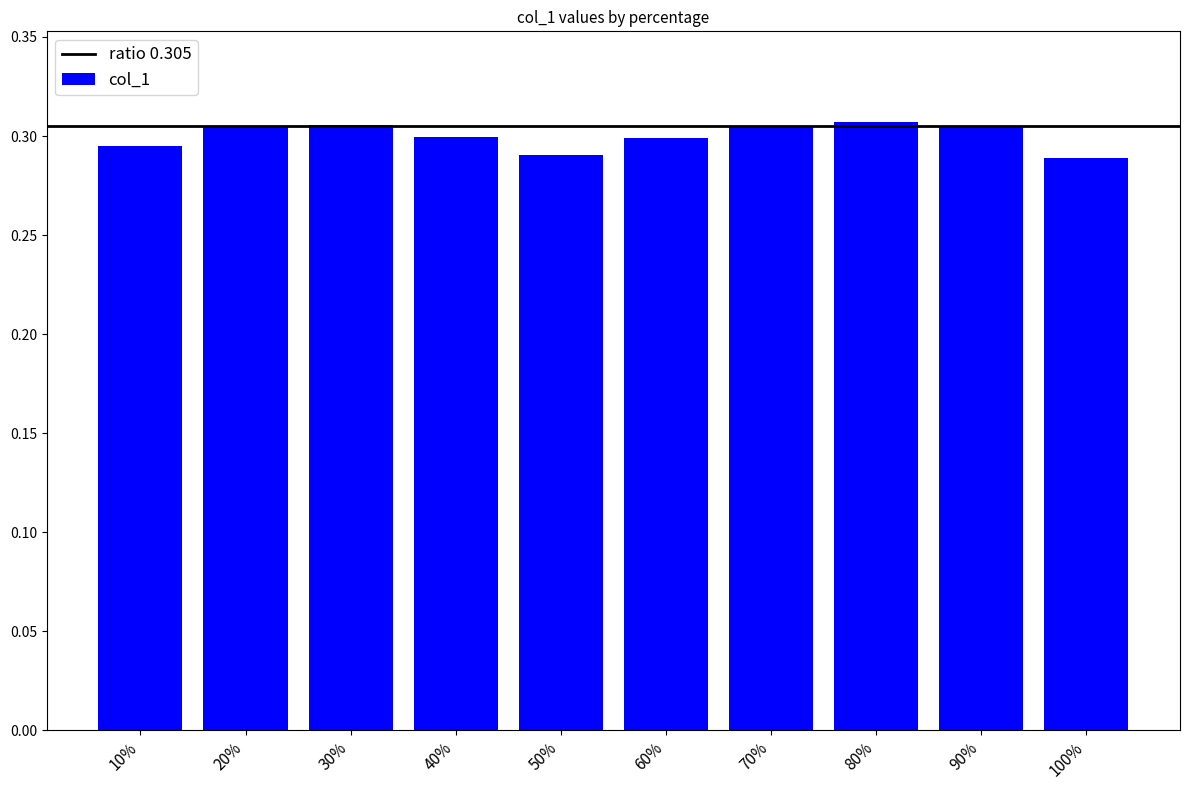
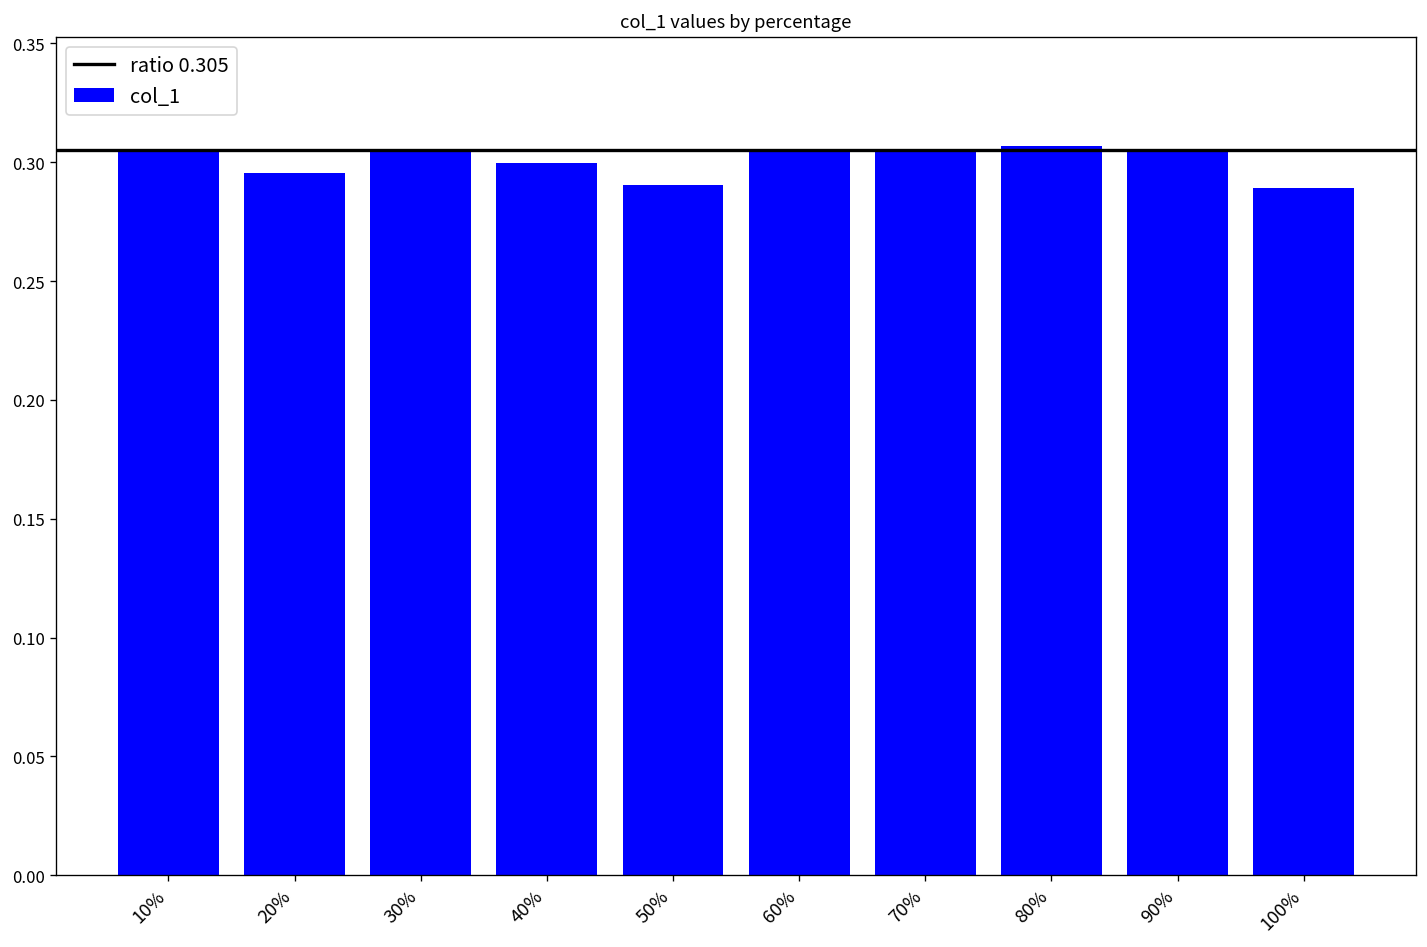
10%: 0.295 -> 0.305
20%: 0.305 -> 0.295
60%: 0.299 -> 0.305
